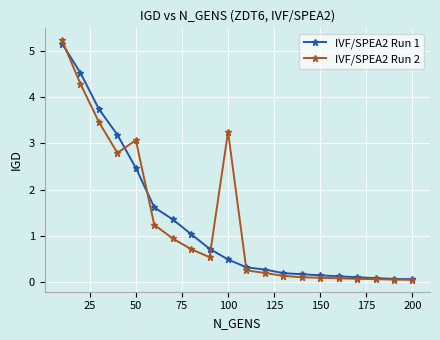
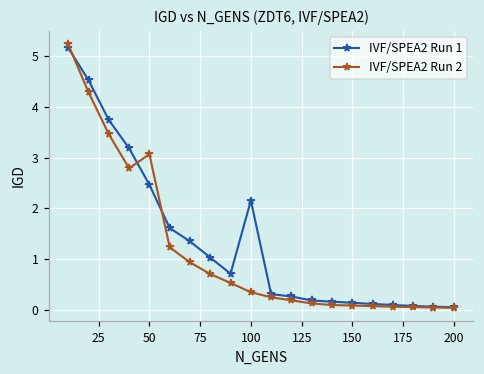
IVF/SPEA2 Run 1, 100: 0.5 -> 2.2
IVF/SPEA2 Run 2, 100: 3.3 -> 0.4
